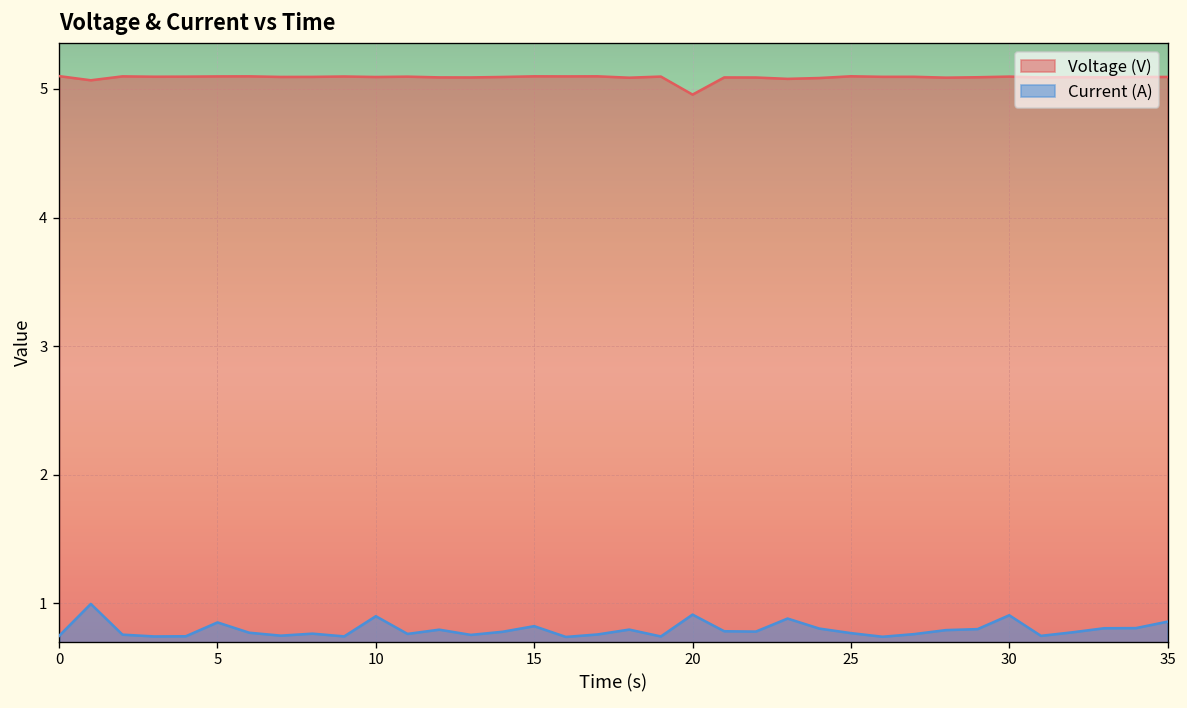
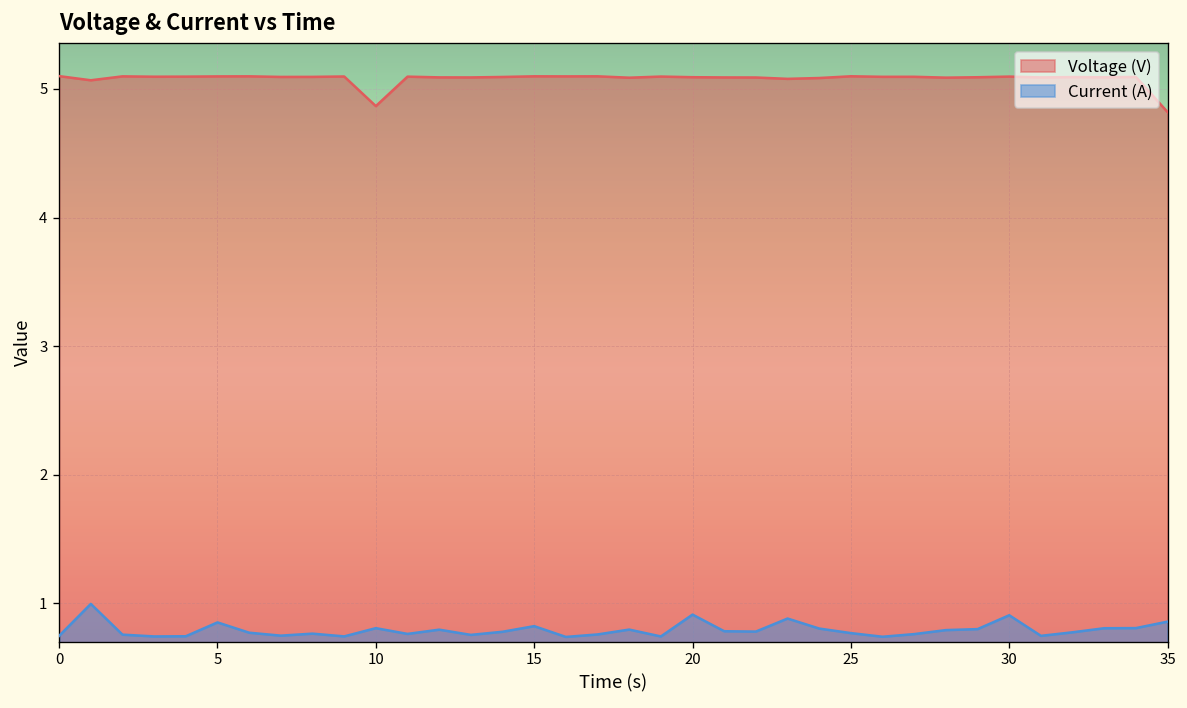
Voltage (V), 10: 5.09 -> 4.87
Current (A), 10: 0.90 -> 0.81
Voltage (V), 20: 4.96 -> 5.09
Voltage (V), 35: 5.09 -> 4.82
